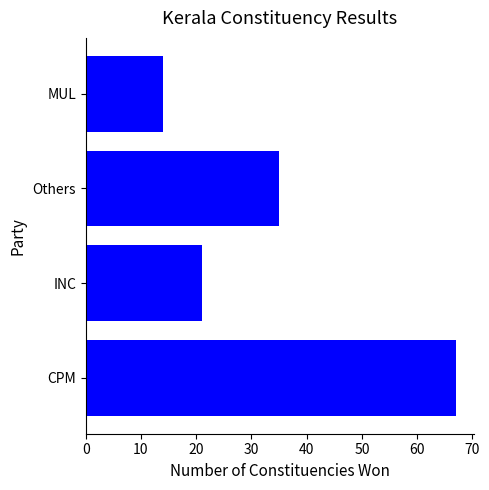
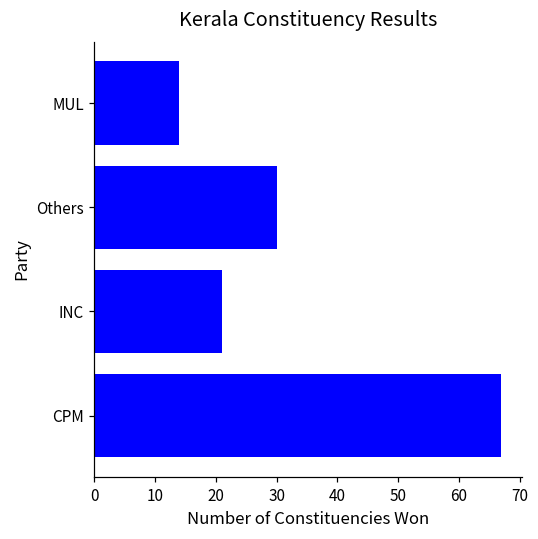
Others: 35 -> 30
